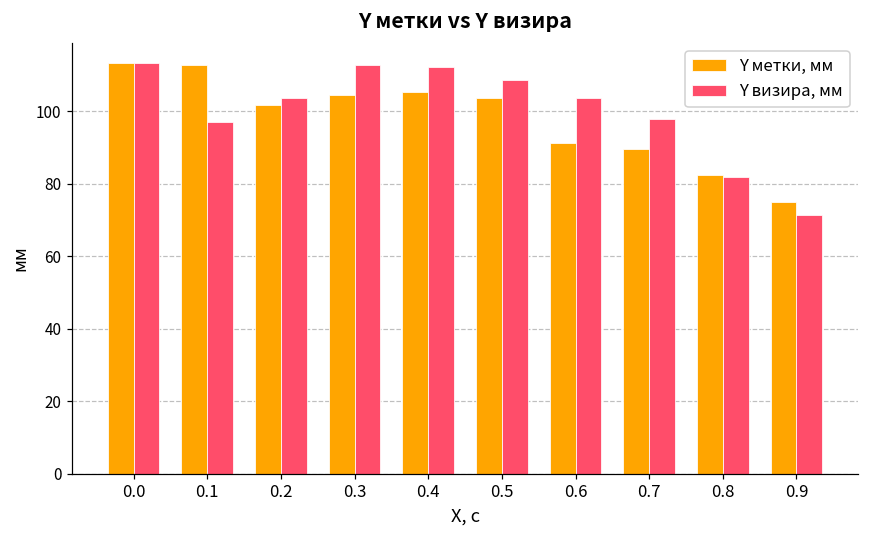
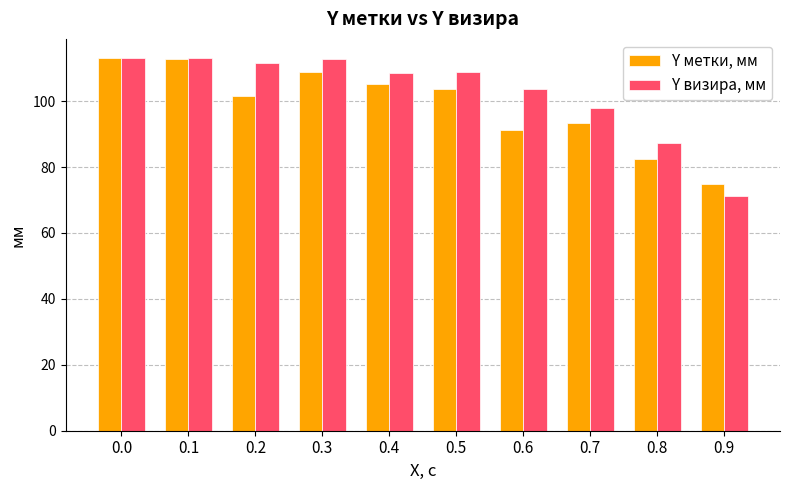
Y визира, мм, 0.1: 97 -> 113
Y визира, мм, 0.2: 104 -> 112
Y метки, мм, 0.3: 105 -> 109
Y визира, мм, 0.4: 112 -> 108
Y метки, мм, 0.7: 89 -> 93
Y визира, мм, 0.8: 82 -> 87
